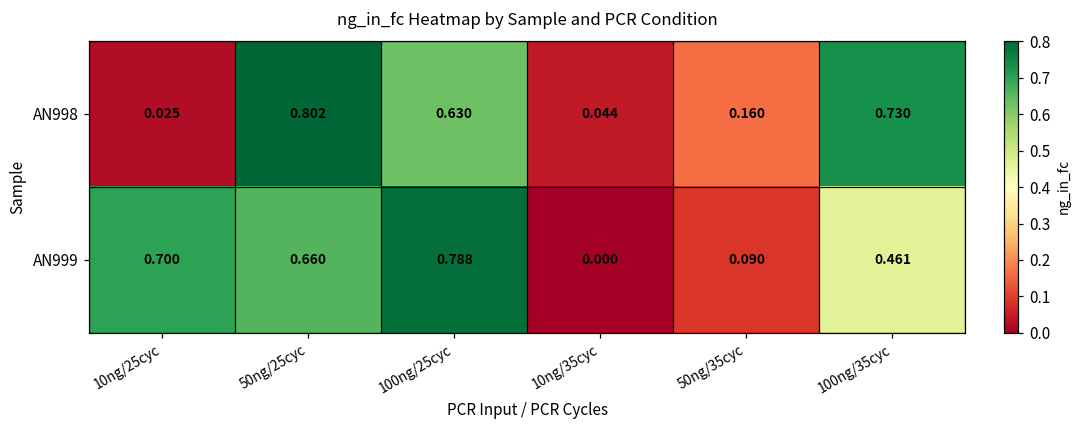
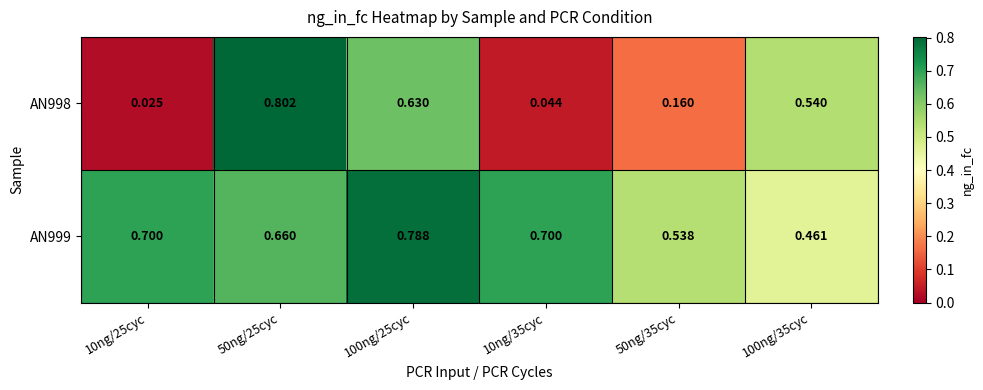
AN998, 100ng/35cyc: 0.730 -> 0.540
AN999, 10ng/35cyc: 0.000 -> 0.700
AN999, 50ng/35cyc: 0.090 -> 0.538
